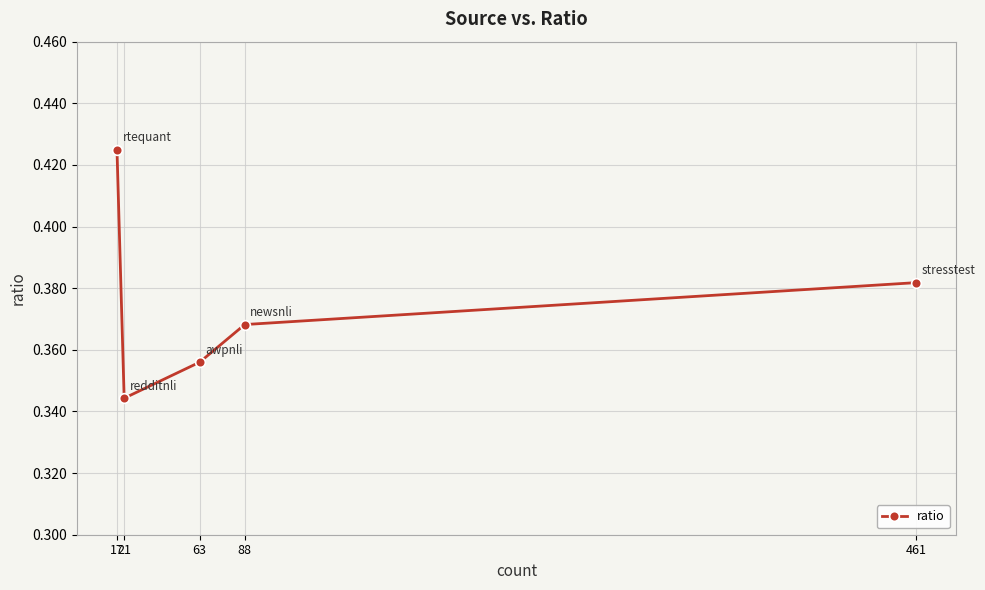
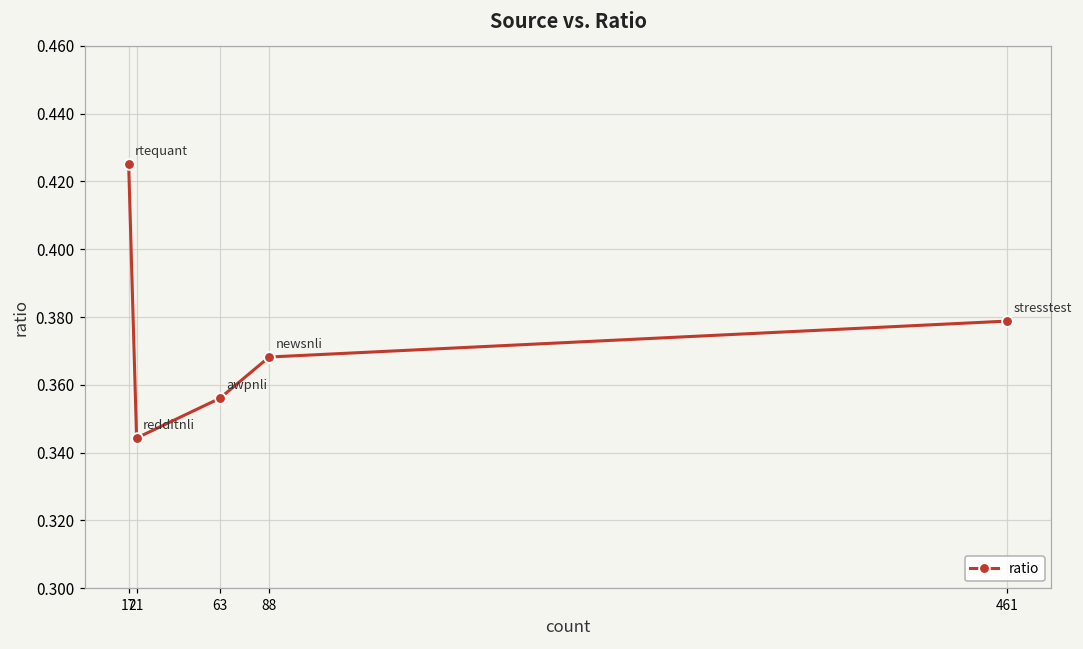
461: 0.382 -> 0.379
